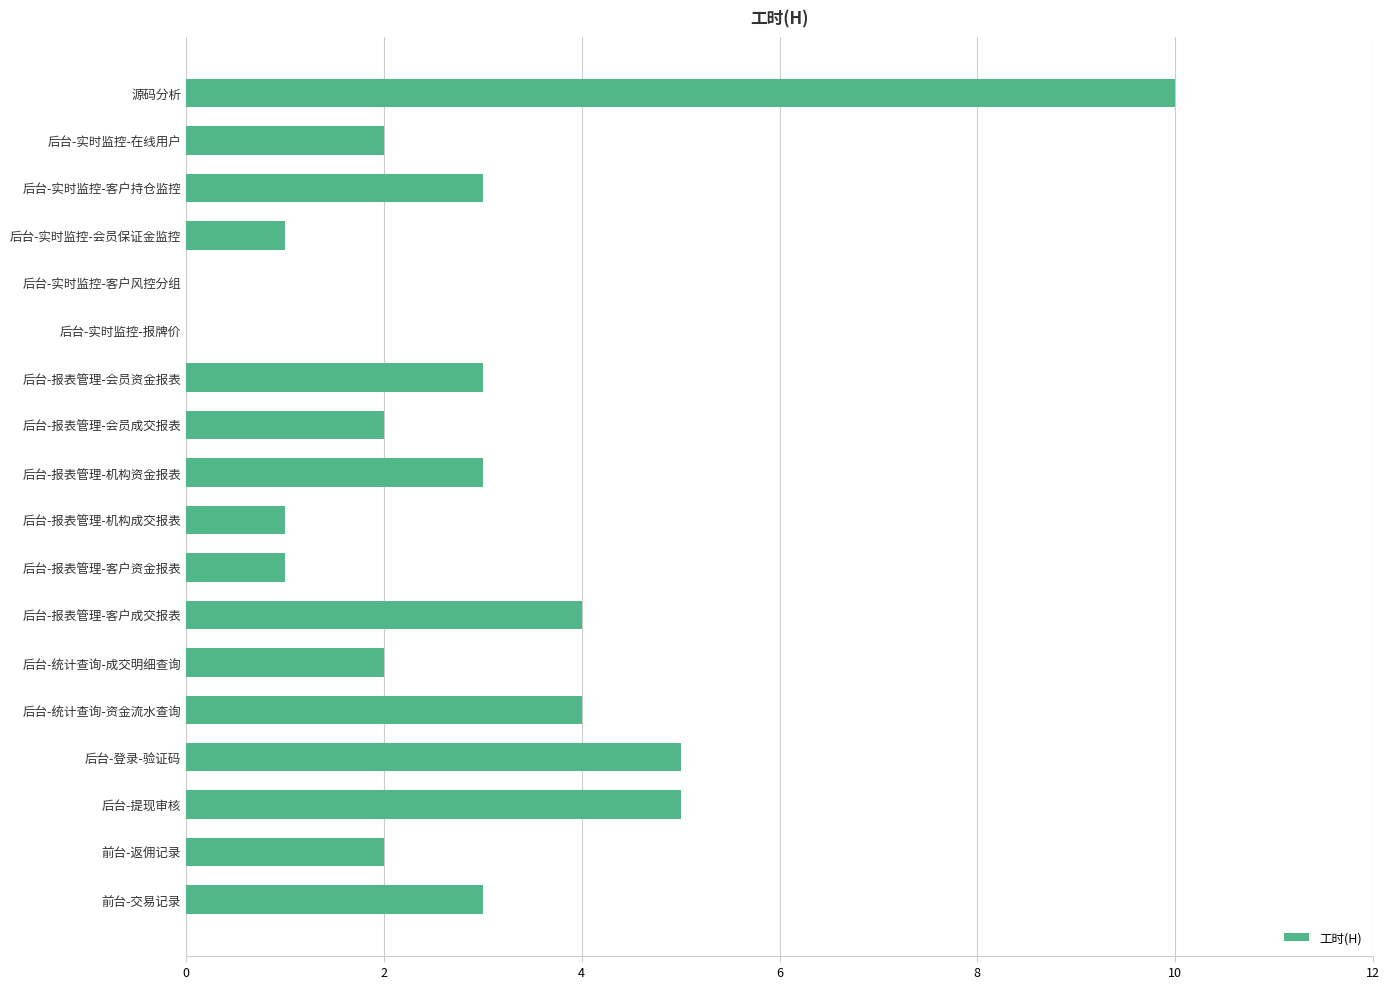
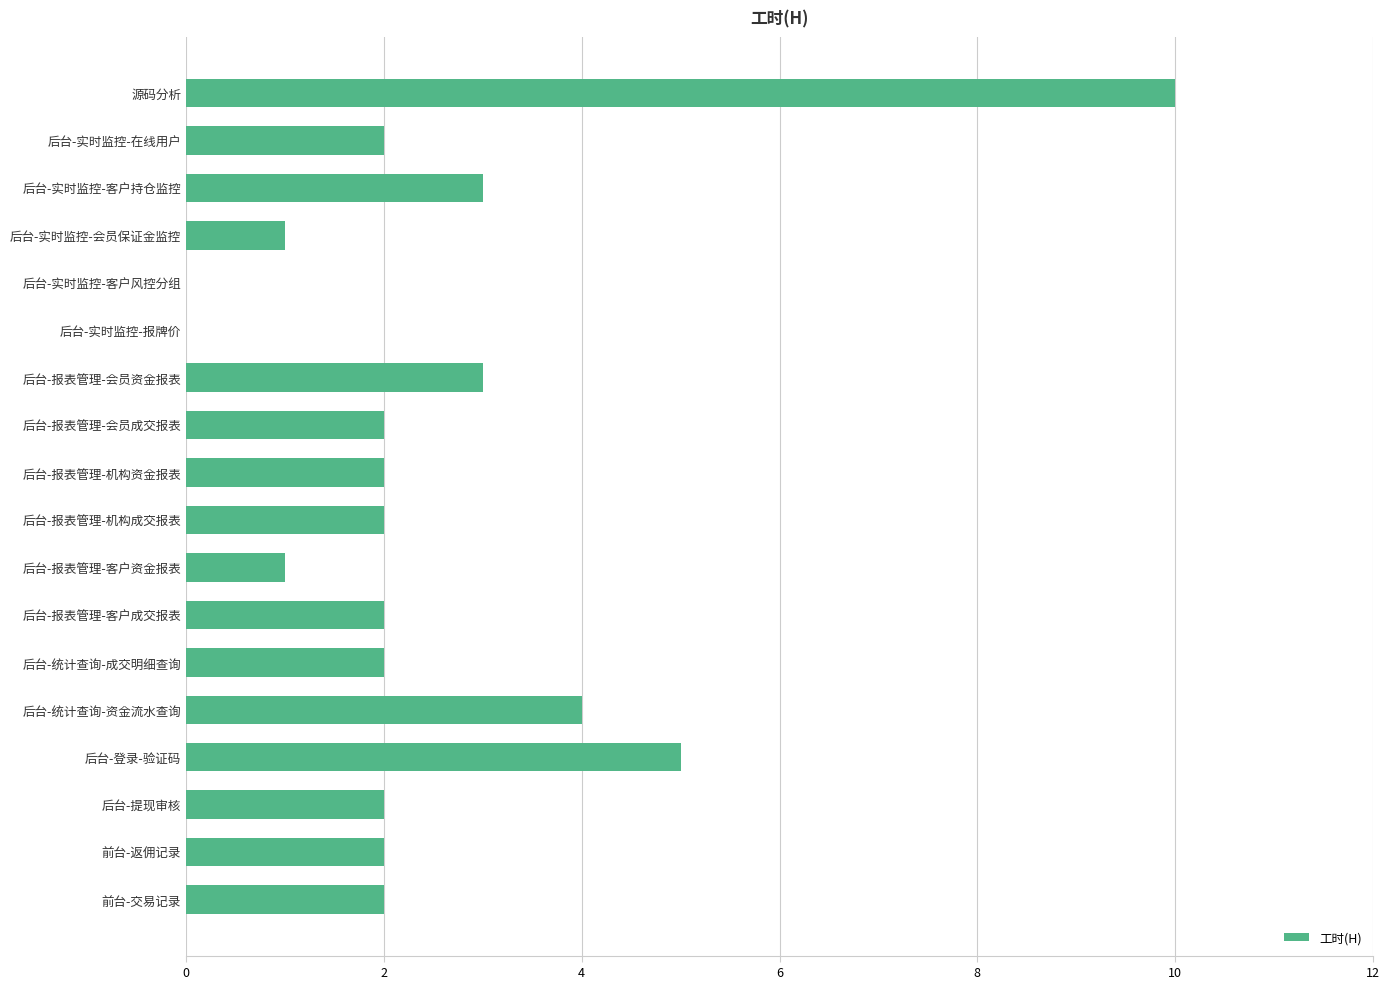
后台-报表管理-机构资金报表: 3 -> 2
后台-报表管理-机构成交报表: 1 -> 2
后台-报表管理-客户成交报表: 4 -> 2
后台-提现审核: 5 -> 2
前台-交易记录: 3 -> 2
